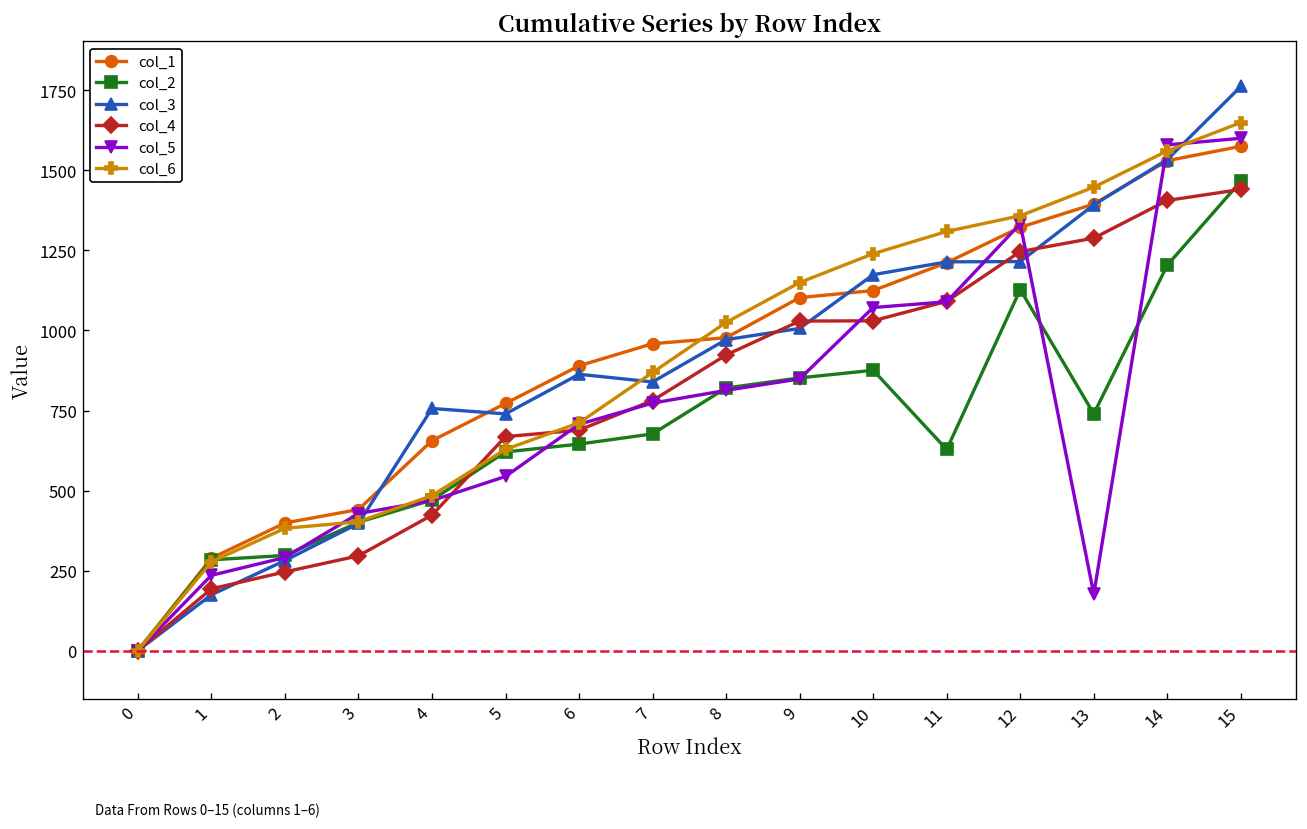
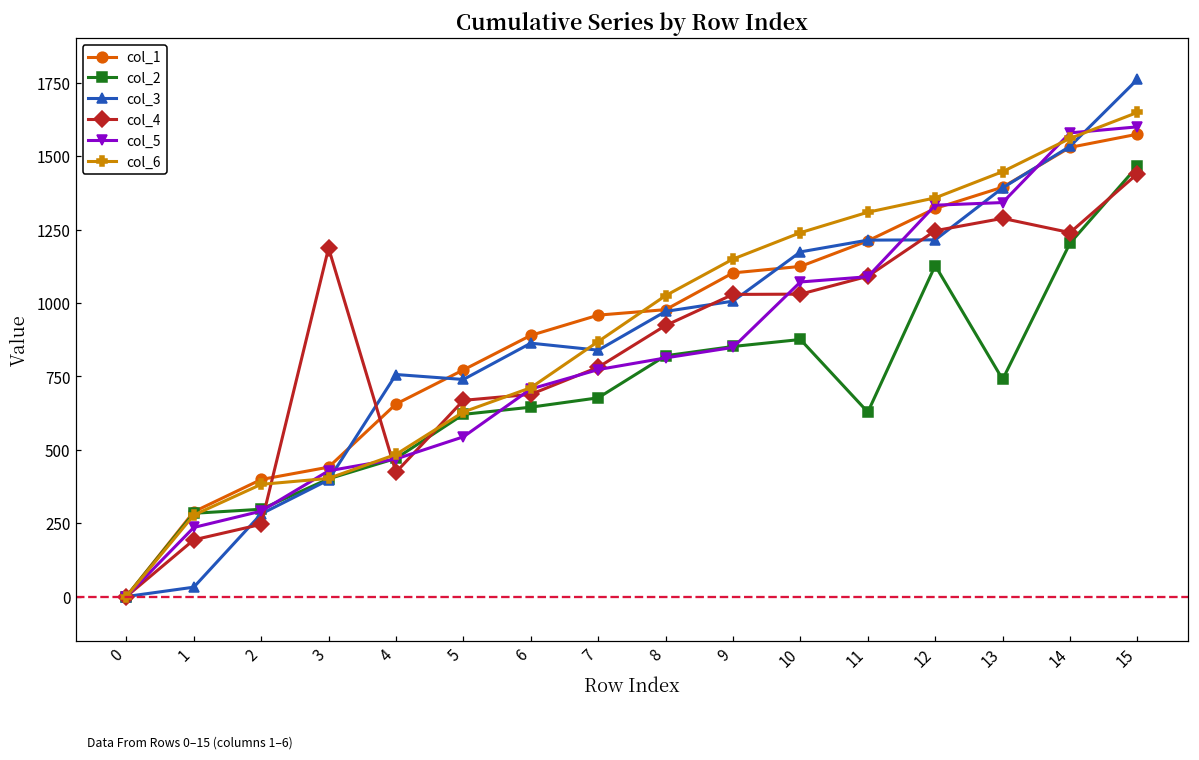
col_3, 1: 170 -> 30
col_4, 3: 300 -> 1190
col_5, 13: 180 -> 1340
col_4, 14: 1410 -> 1240
